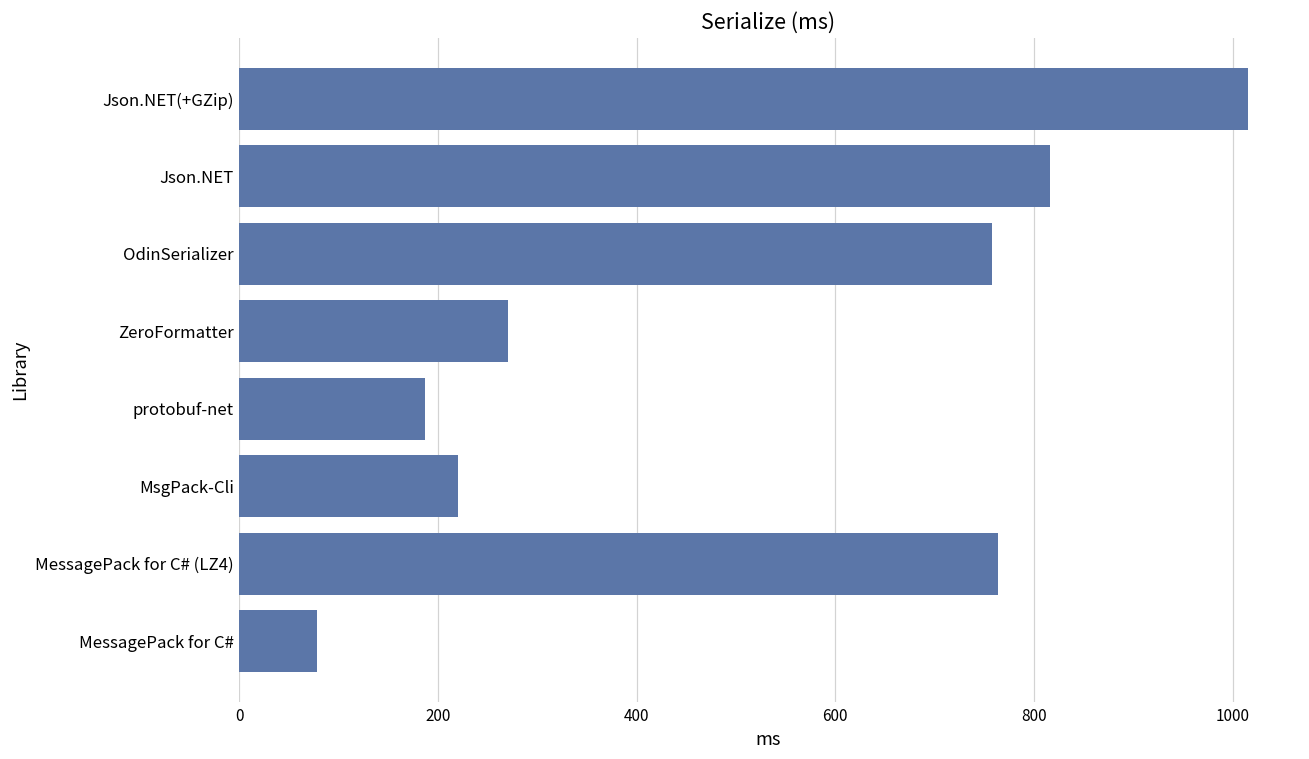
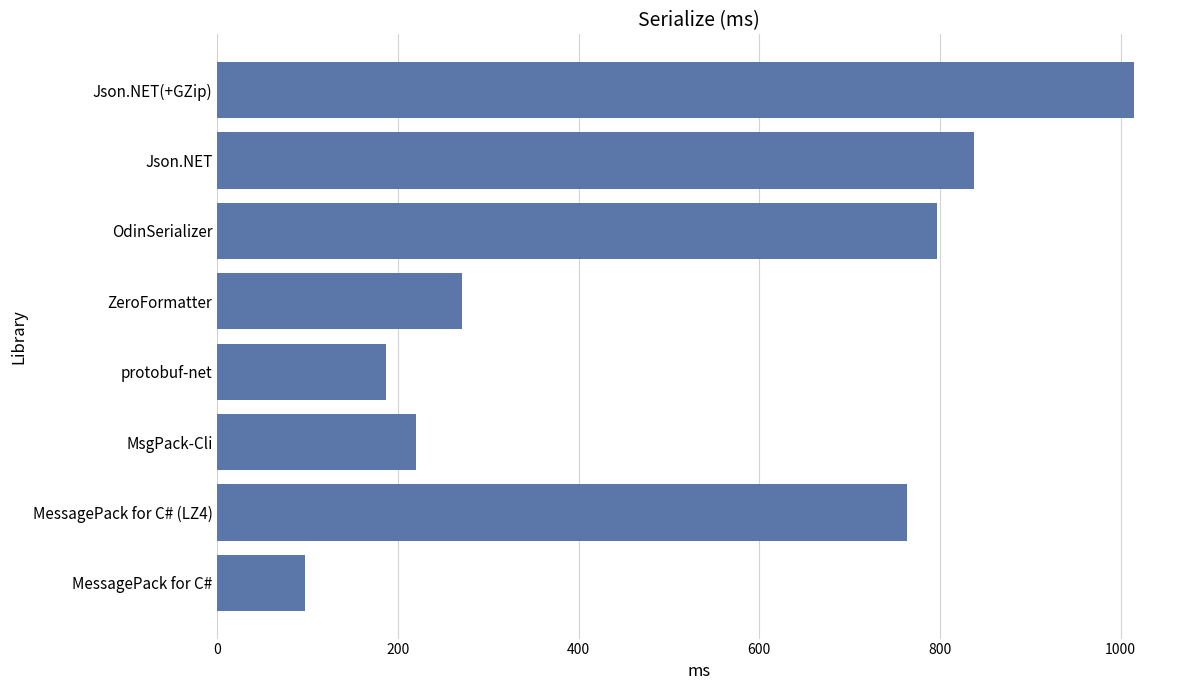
Json.NET: 820 -> 840
OdinSerializer: 760 -> 800
MessagePack for C#: 80 -> 100
